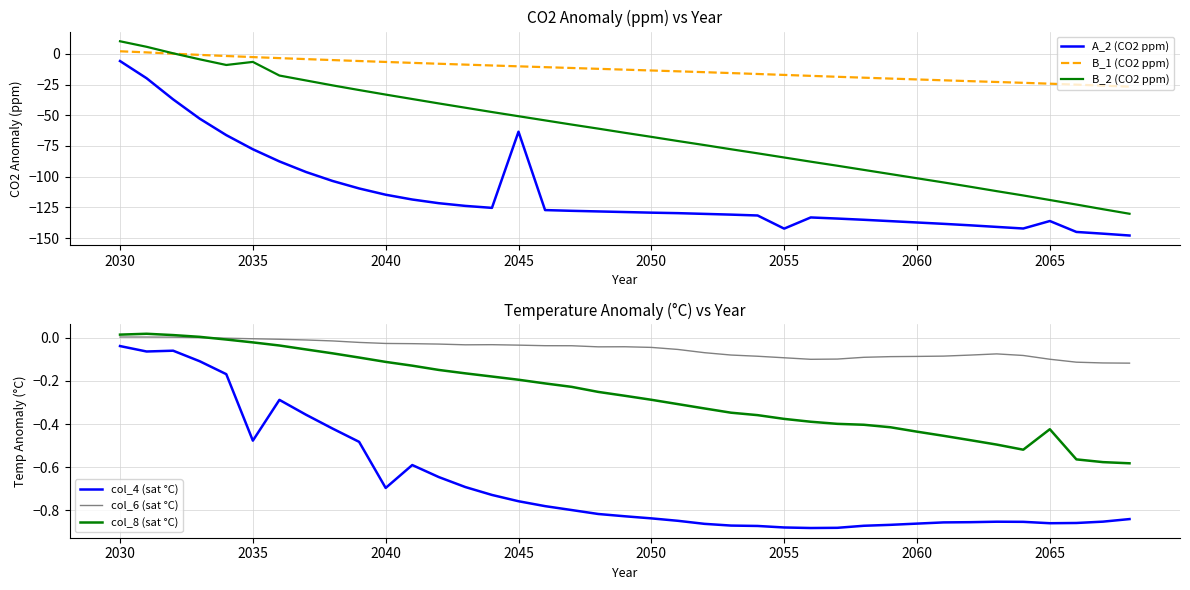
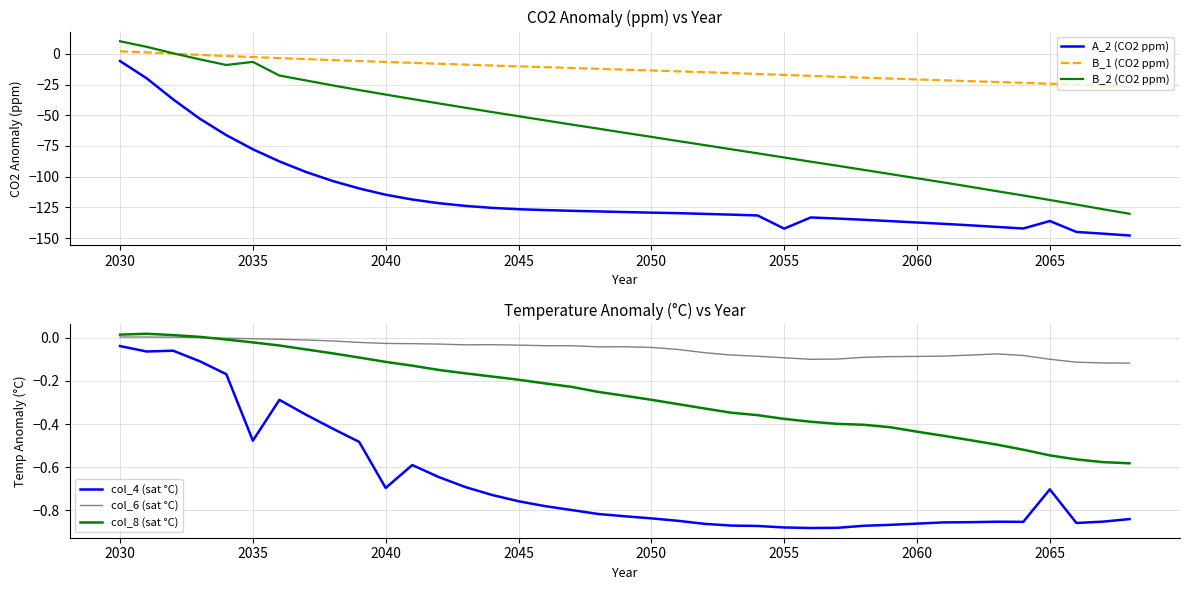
CO2 Anomaly (ppm) vs Year, A_2 (CO2 ppm), 2045: -63 -> -127
Temperature Anomaly (°C) vs Year, col_4 (sat °C), 2065: -0.86 -> -0.70
Temperature Anomaly (°C) vs Year, col_8 (sat °C), 2065: -0.42 -> -0.55
